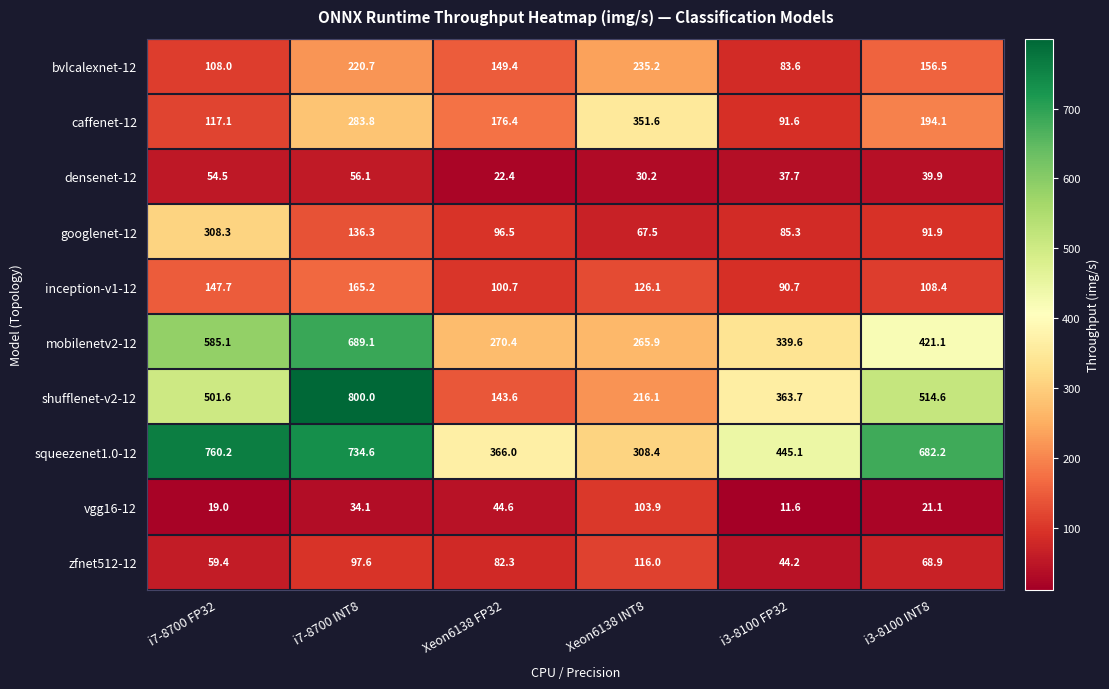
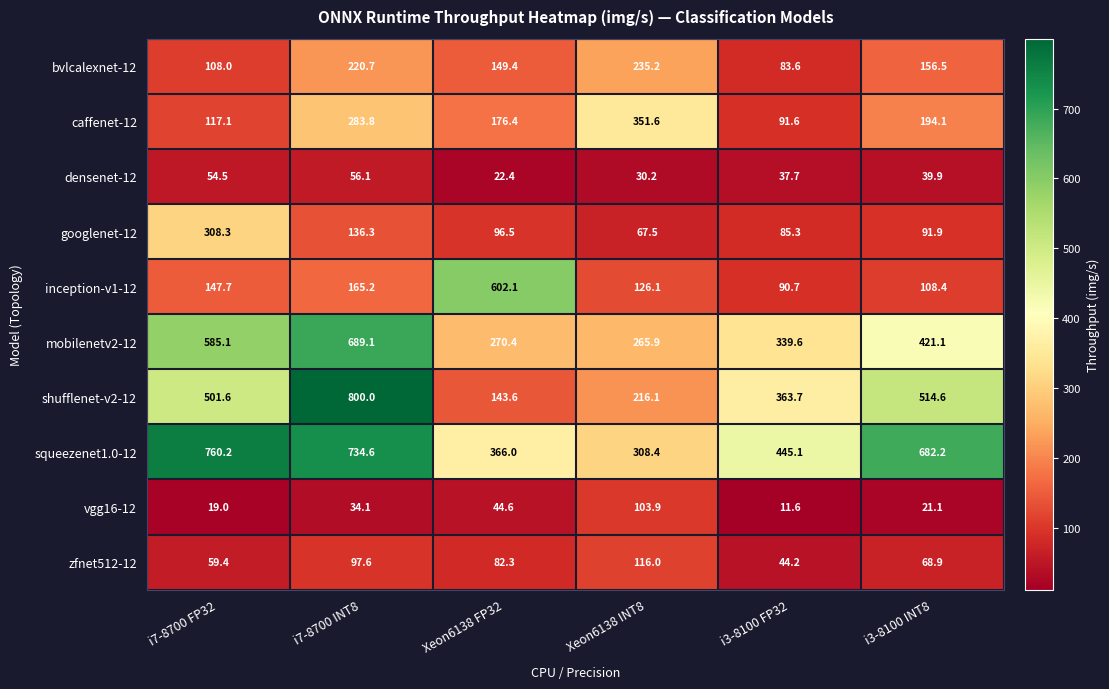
inception-v1-12, Xeon6138 FP32: 100.7 -> 602.1
